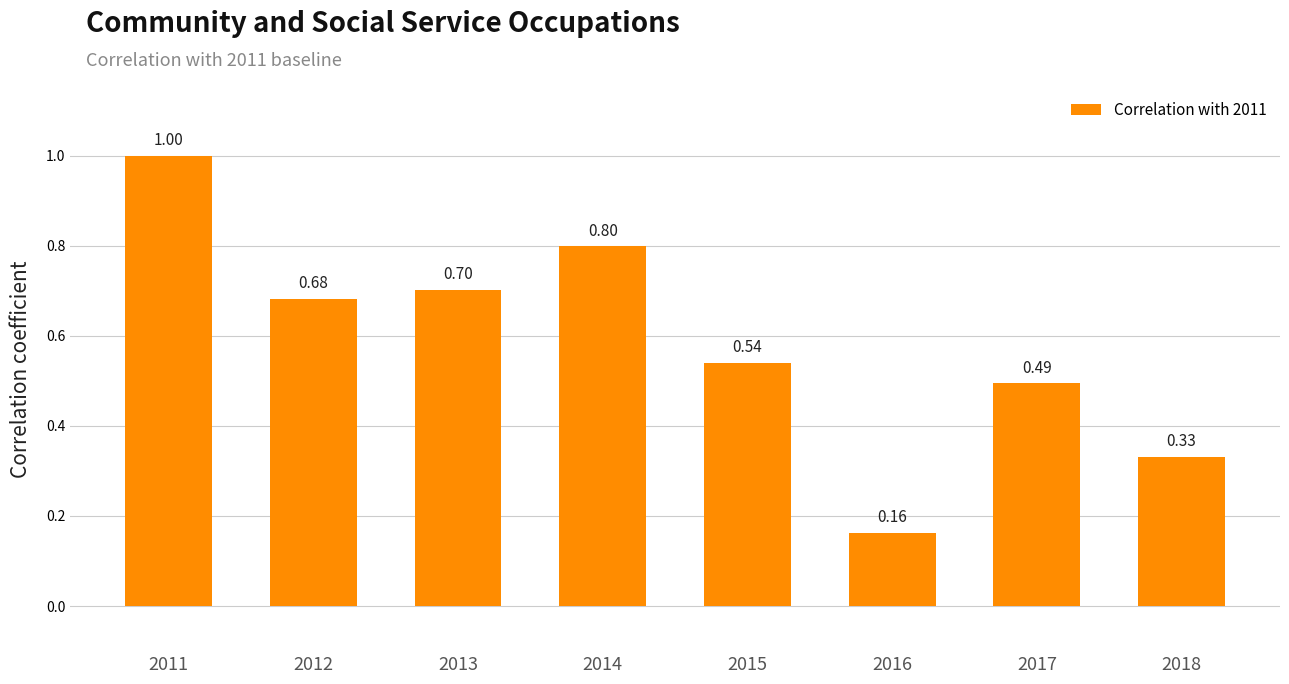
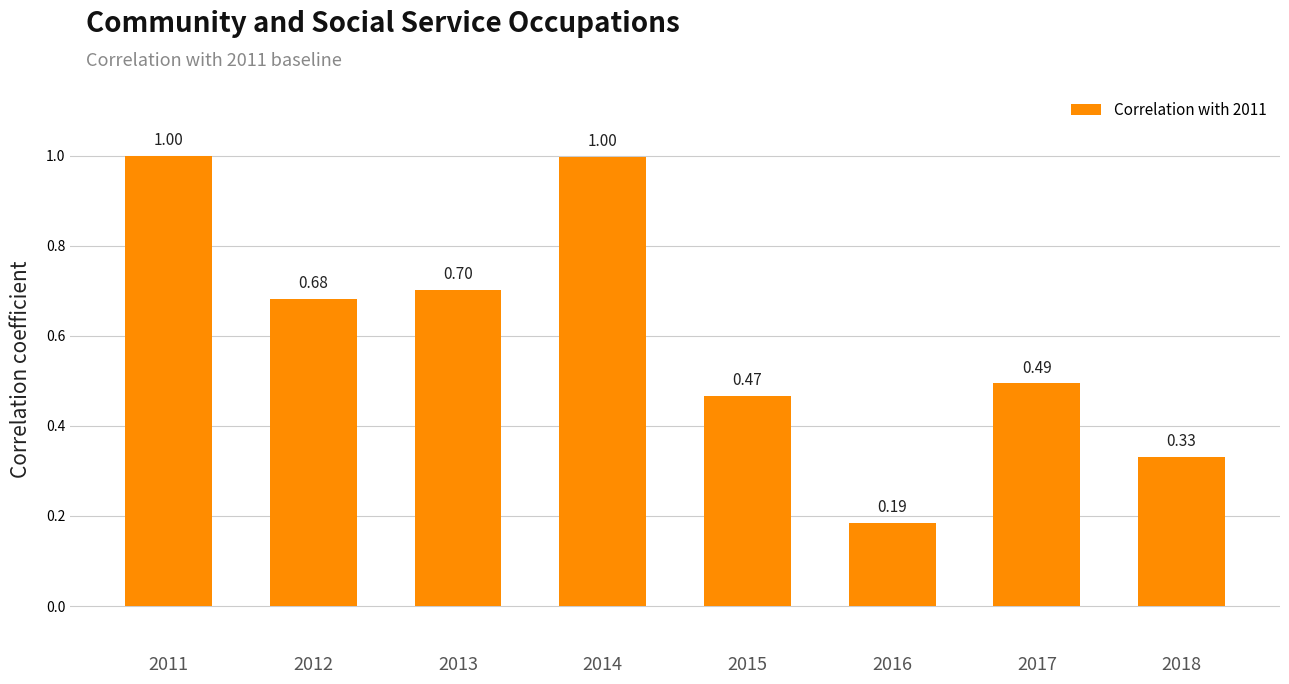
2014: 0.80 -> 1.00
2015: 0.54 -> 0.47
2016: 0.16 -> 0.19
